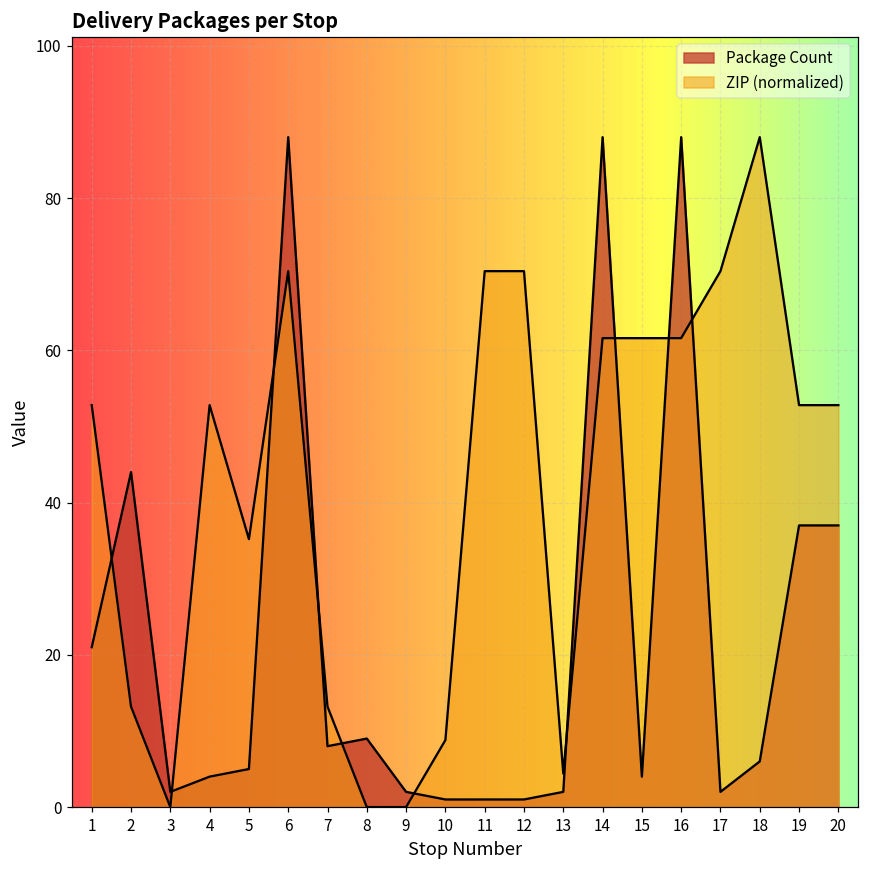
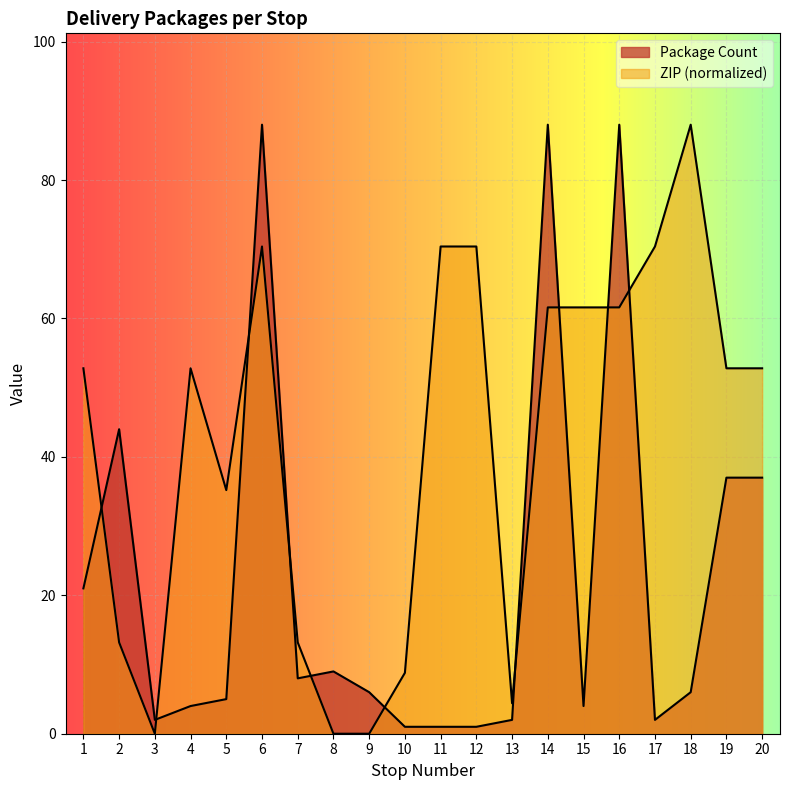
Package Count, 9: 2 -> 6
